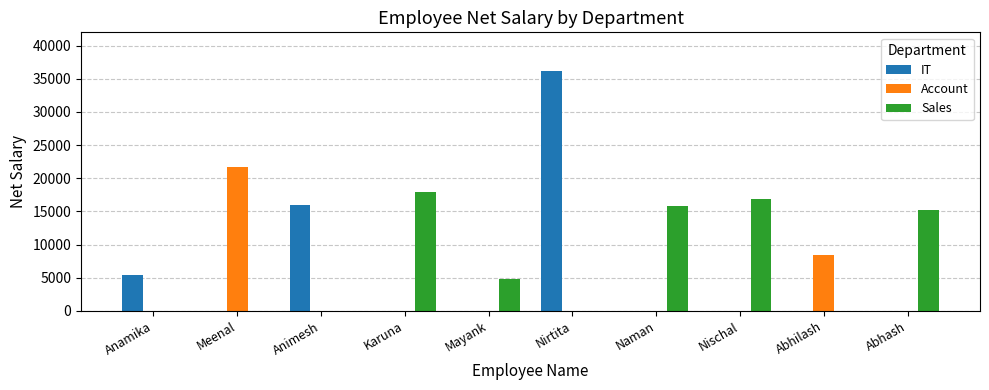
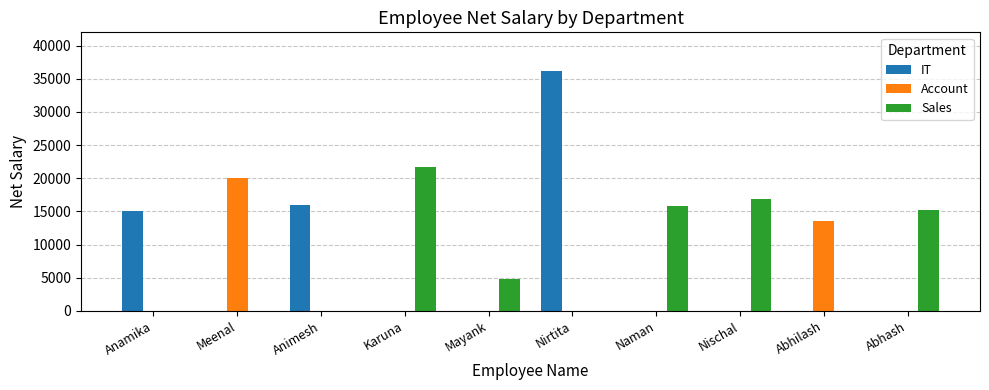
IT, Anamika: 5000 -> 15000
Account, Meenal: 22000 -> 20000
Sales, Karuna: 18000 -> 22000
Account, Abhilash: 8000 -> 14000
